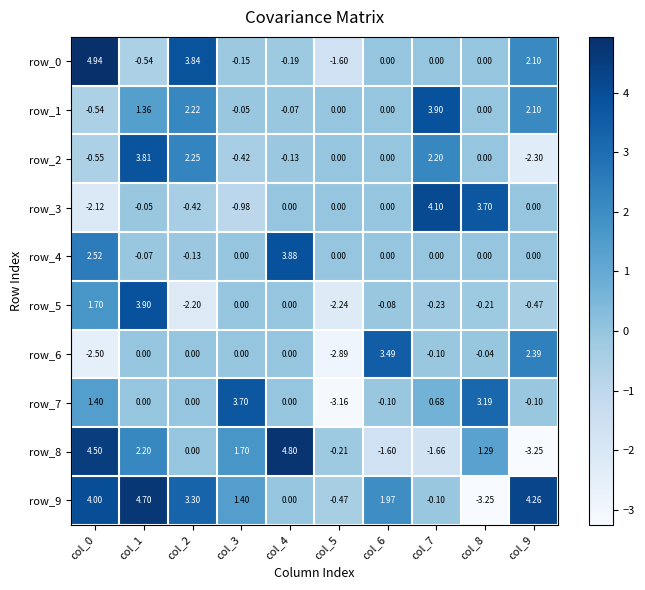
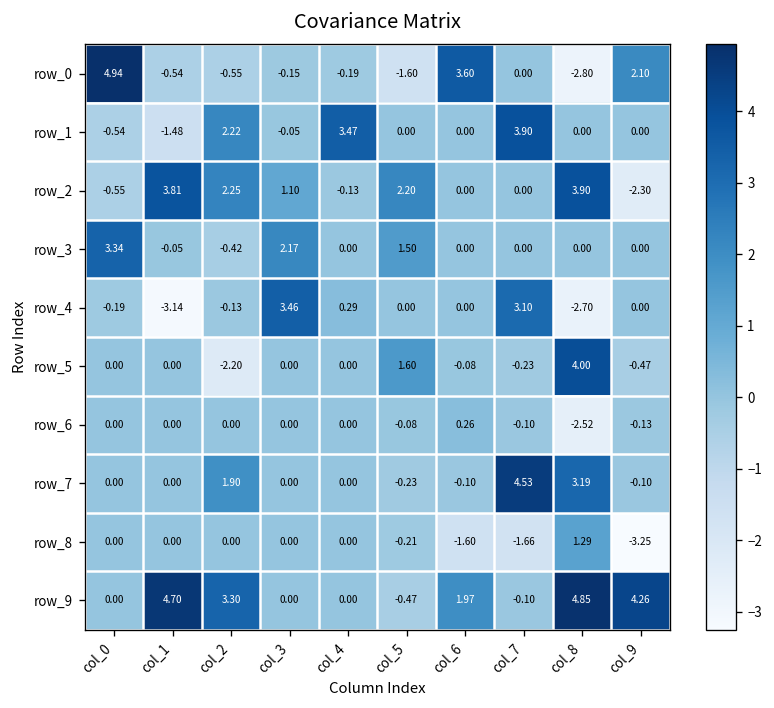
row_0, col_2: 3.84 -> -0.55
row_0, col_6: 0.00 -> 3.60
row_0, col_8: 0.00 -> -2.80
row_1, col_1: 1.36 -> -1.48
row_1, col_4: -0.07 -> 3.47
row_1, col_9: 2.10 -> 0.00
row_2, col_3: -0.42 -> 1.10
row_2, col_5: 0.00 -> 2.20
row_2, col_7: 2.20 -> 0.00
row_2, col_8: 0.00 -> 3.90
row_3, col_0: -2.12 -> 3.34
row_3, col_3: -0.98 -> 2.17
row_3, col_5: 0.00 -> 1.50
row_3, col_7: 4.10 -> 0.00
row_3, col_8: 3.70 -> 0.00
row_4, col_0: 2.52 -> -0.19
row_4, col_1: -0.07 -> -3.14
row_4, col_3: 0.00 -> 3.46
row_4, col_4: 3.88 -> 0.29
row_4, col_7: 0.00 -> 3.10
row_4, col_8: 0.00 -> -2.70
row_5, col_0: 1.70 -> 0.00
row_5, col_1: 3.90 -> 0.00
row_5, col_5: -2.24 -> 1.60
row_5, col_8: -0.21 -> 4.00
row_6, col_0: -2.50 -> 0.00
row_6, col_5: -2.89 -> -0.08
row_6, col_6: 3.49 -> 0.26
row_6, col_8: -0.04 -> -2.52
row_6, col_9: 2.39 -> -0.13
row_7, col_0: 1.40 -> 0.00
row_7, col_2: 0.00 -> 1.90
row_7, col_3: 3.70 -> 0.00
row_7, col_5: -3.16 -> -0.23
row_7, col_7: 0.68 -> 4.53
row_8, col_0: 4.50 -> 0.00
row_8, col_1: 2.20 -> 0.00
row_8, col_3: 1.70 -> 0.00
row_8, col_4: 4.80 -> 0.00
row_9, col_0: 4.00 -> 0.00
row_9, col_3: 1.40 -> 0.00
row_9, col_8: -3.25 -> 4.85
